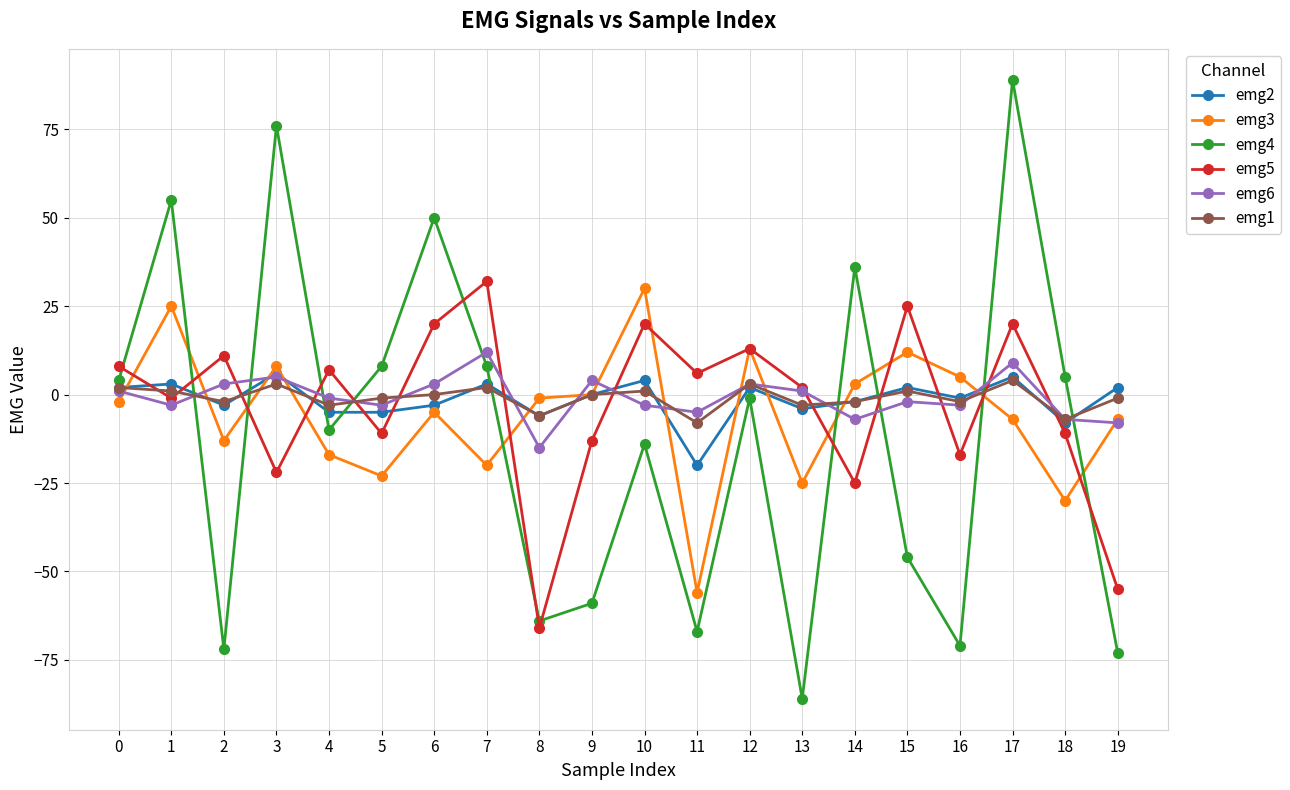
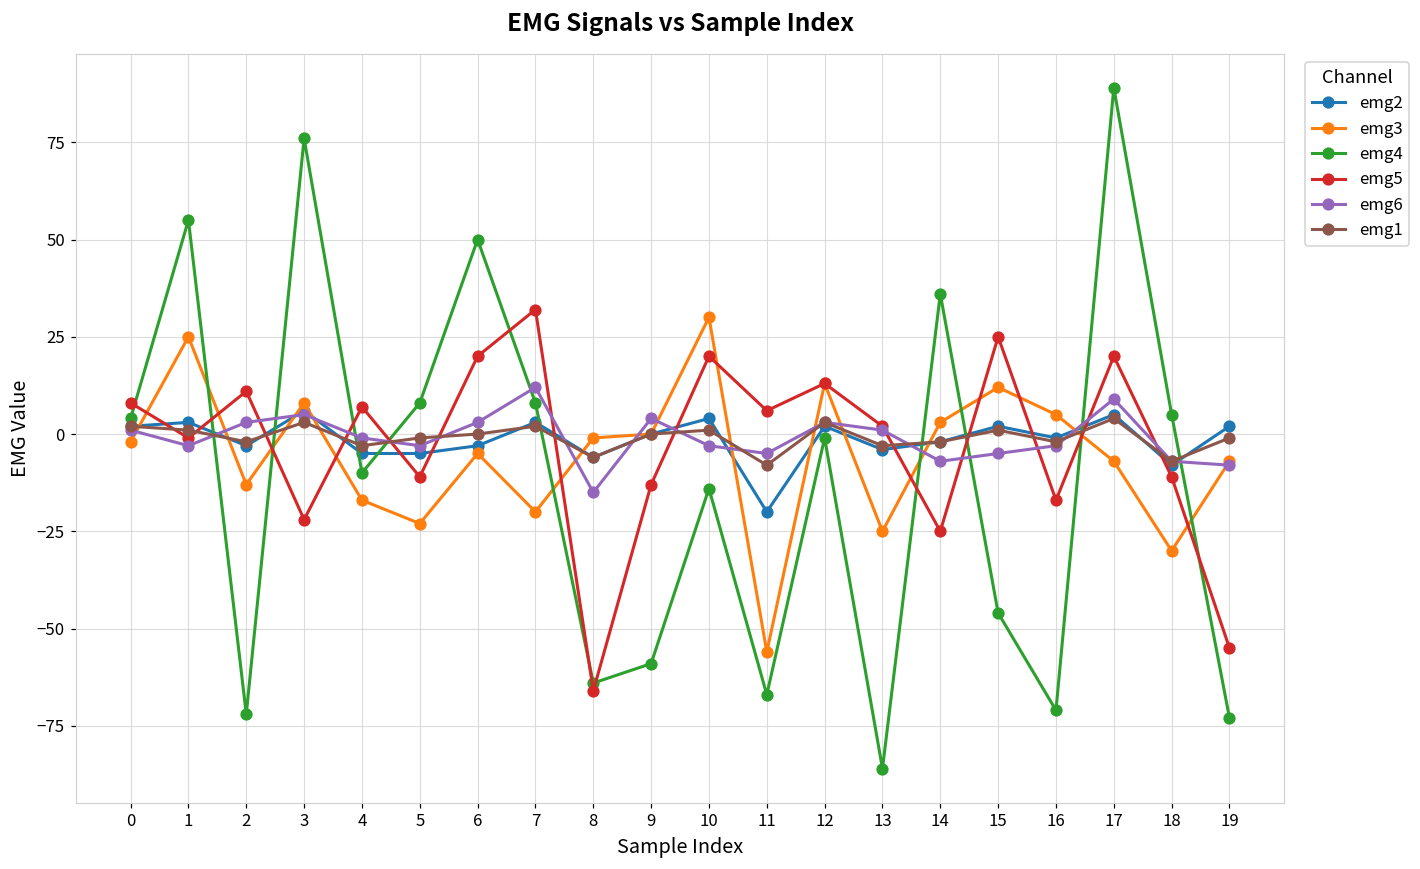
emg6, 15: -2 -> -5
